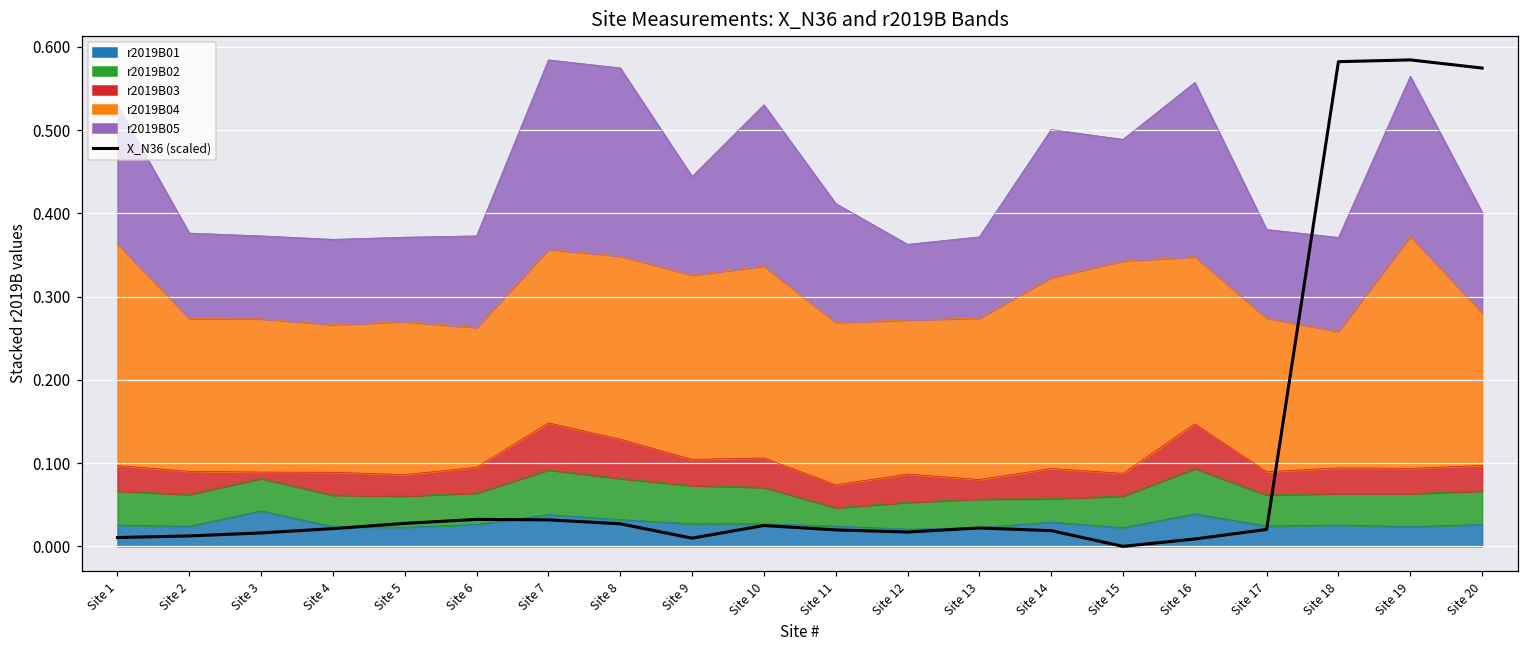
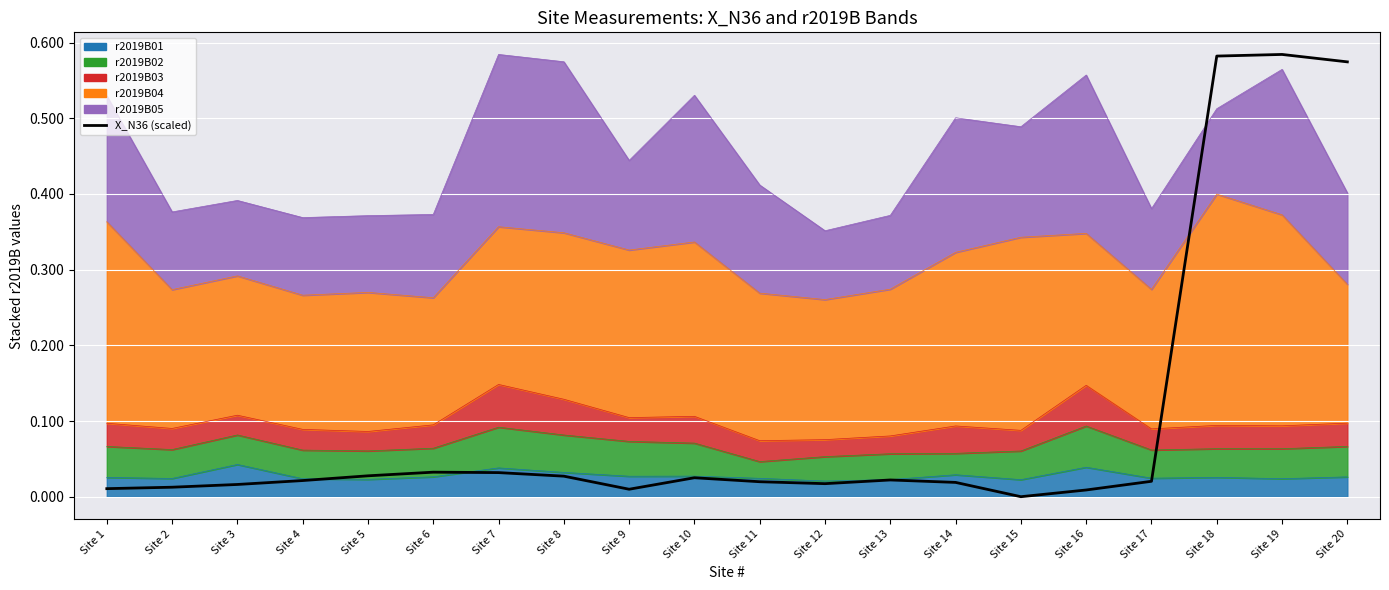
r2019B03, Site 3: 0.01 -> 0.03
r2019B03, Site 12: 0.03 -> 0.02
r2019B04, Site 18: 0.16 -> 0.31
